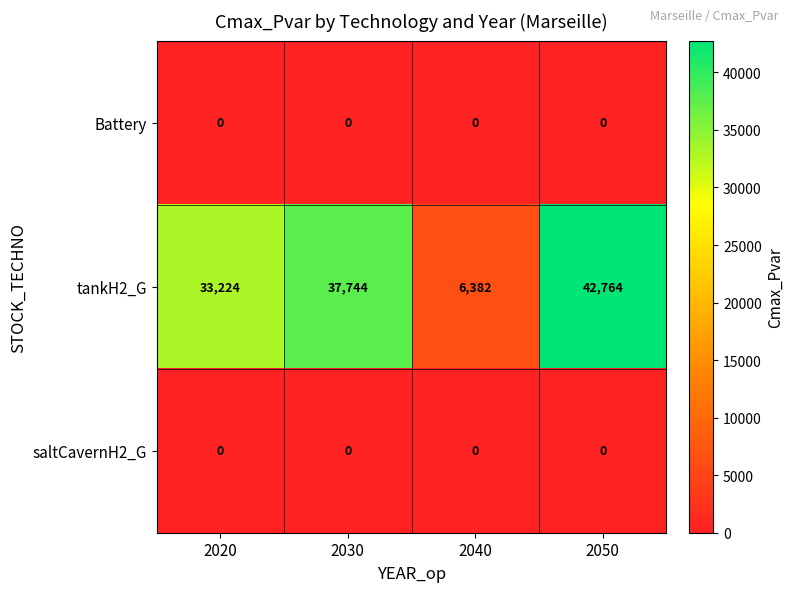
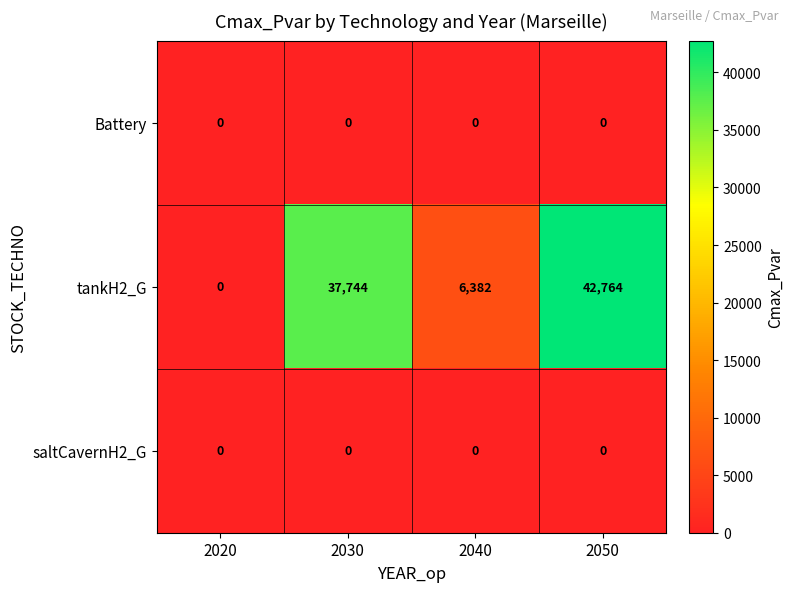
tankH2_G, 2020: 33,224 -> 0
